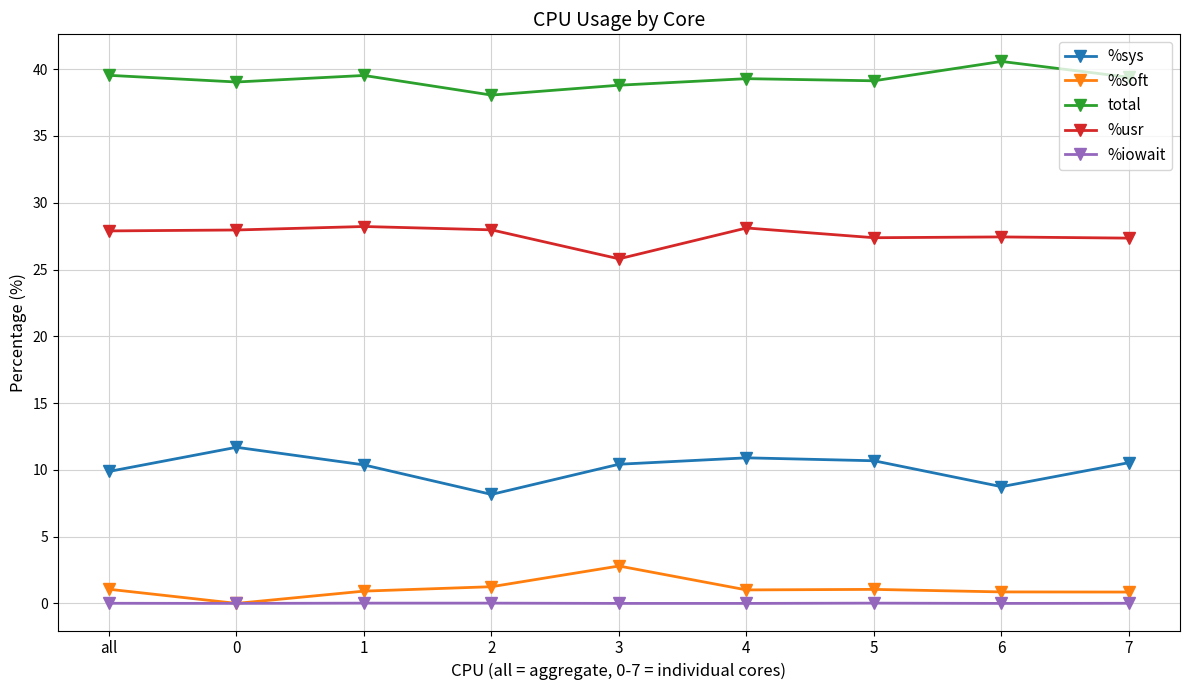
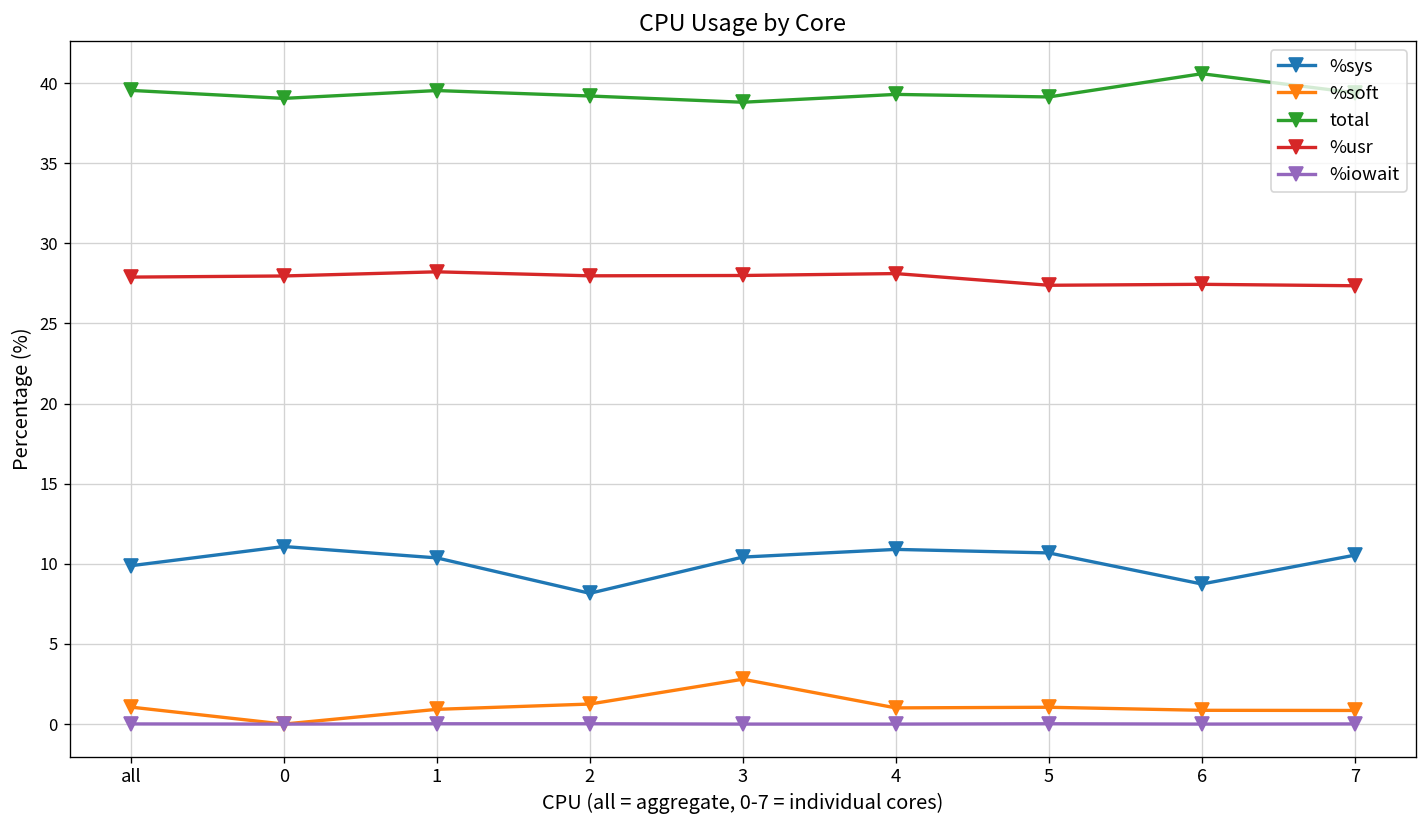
%sys, 0: 11.7 -> 11.1
total, 2: 38.1 -> 39.2
%usr, 3: 25.8 -> 28.0
